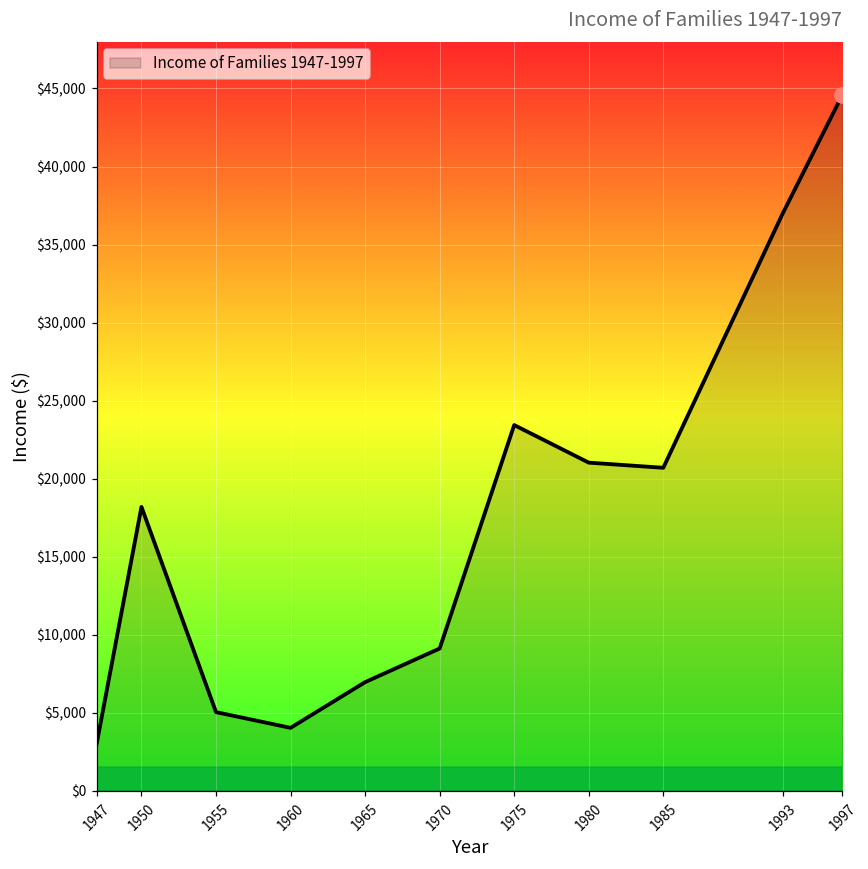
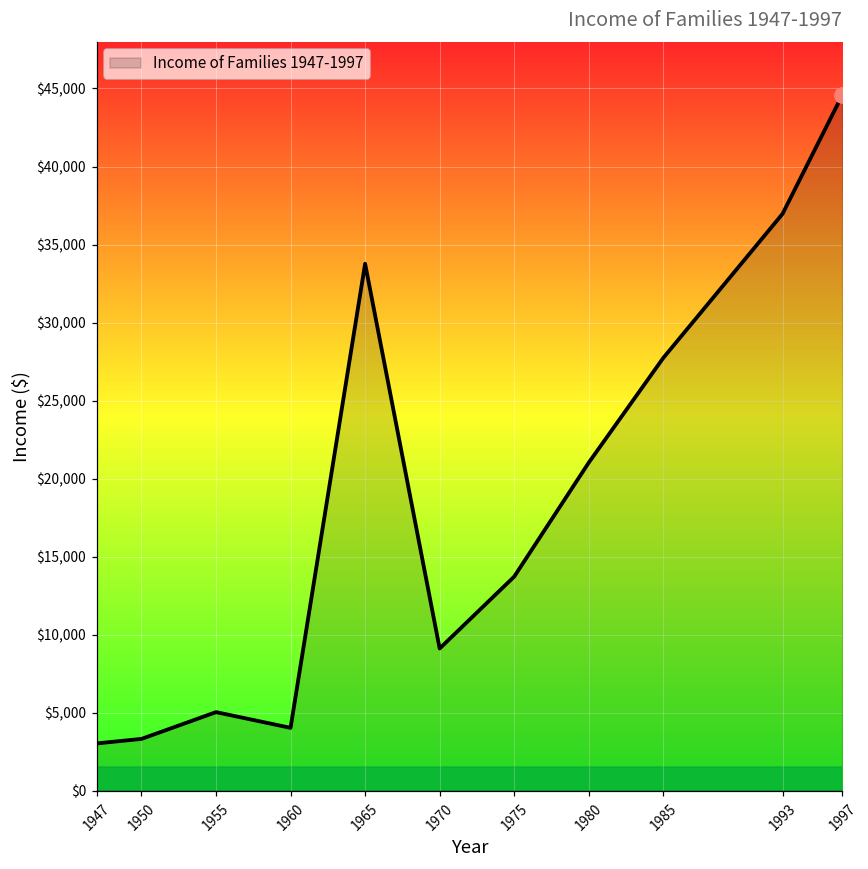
Income of Families 1947-1997, 1950: $18,200 -> $3,300
Income of Families 1947-1997, 1965: $7,000 -> $33,800
Income of Families 1947-1997, 1975: $23,400 -> $13,700
Income of Families 1947-1997, 1985: $20,700 -> $27,700
